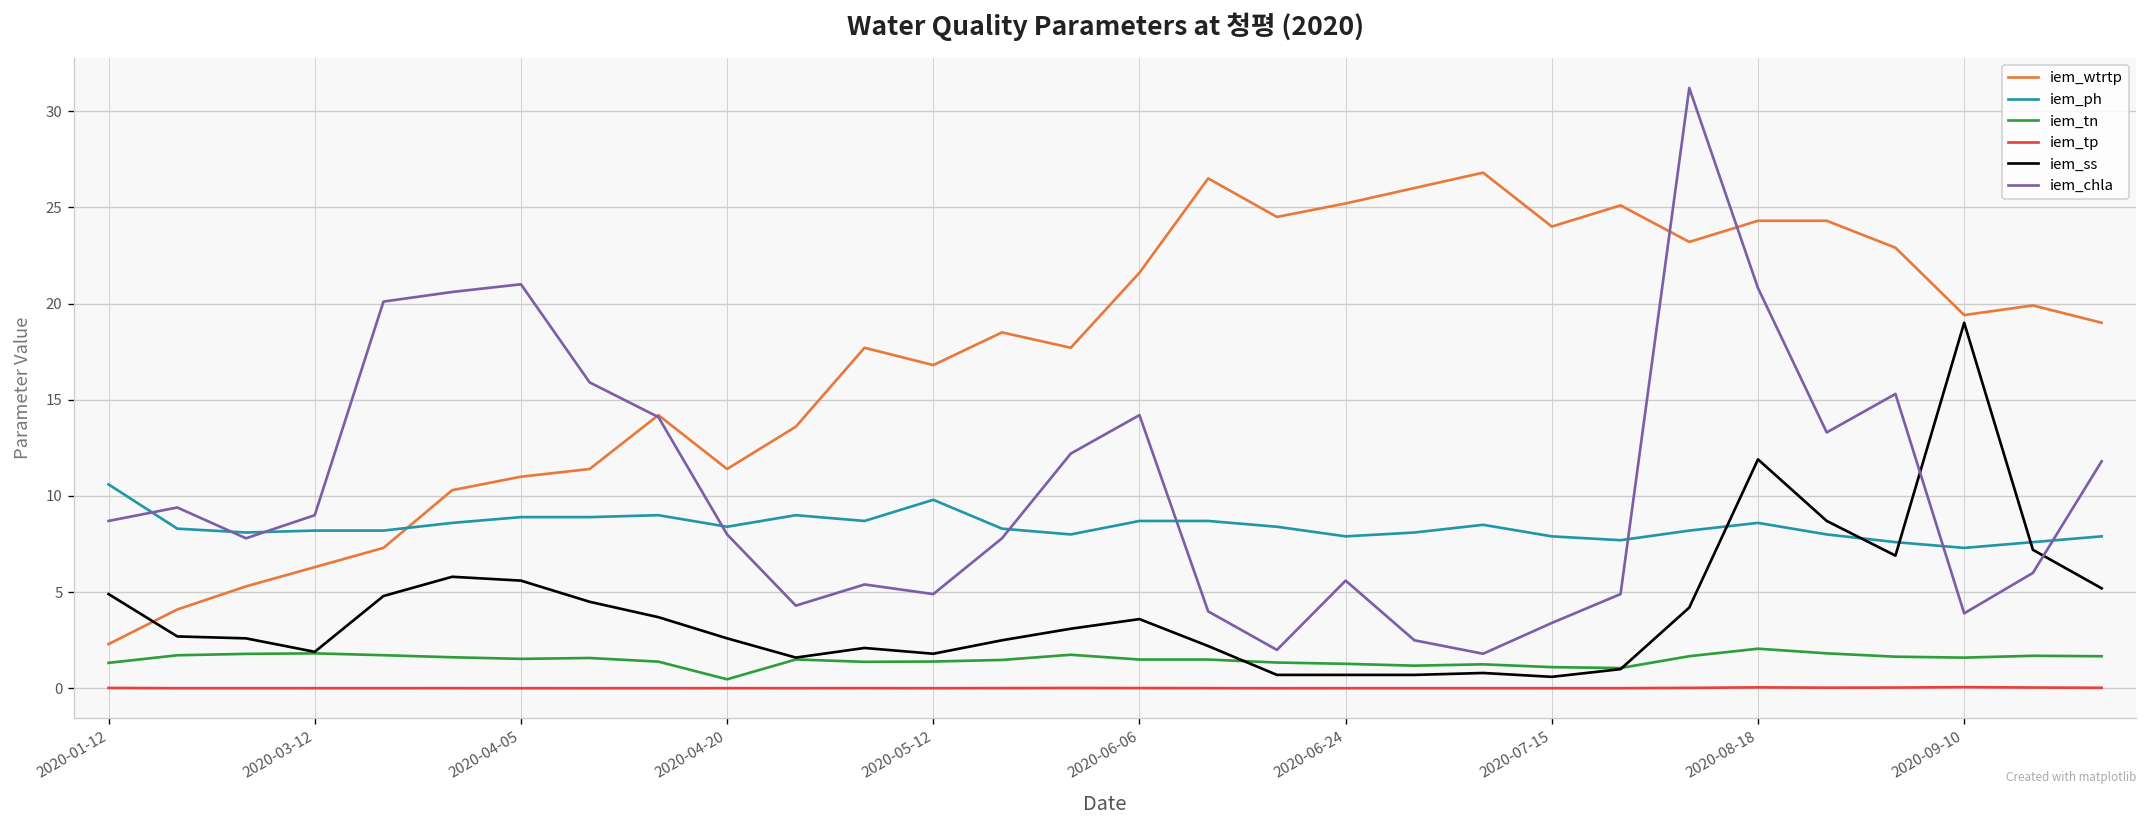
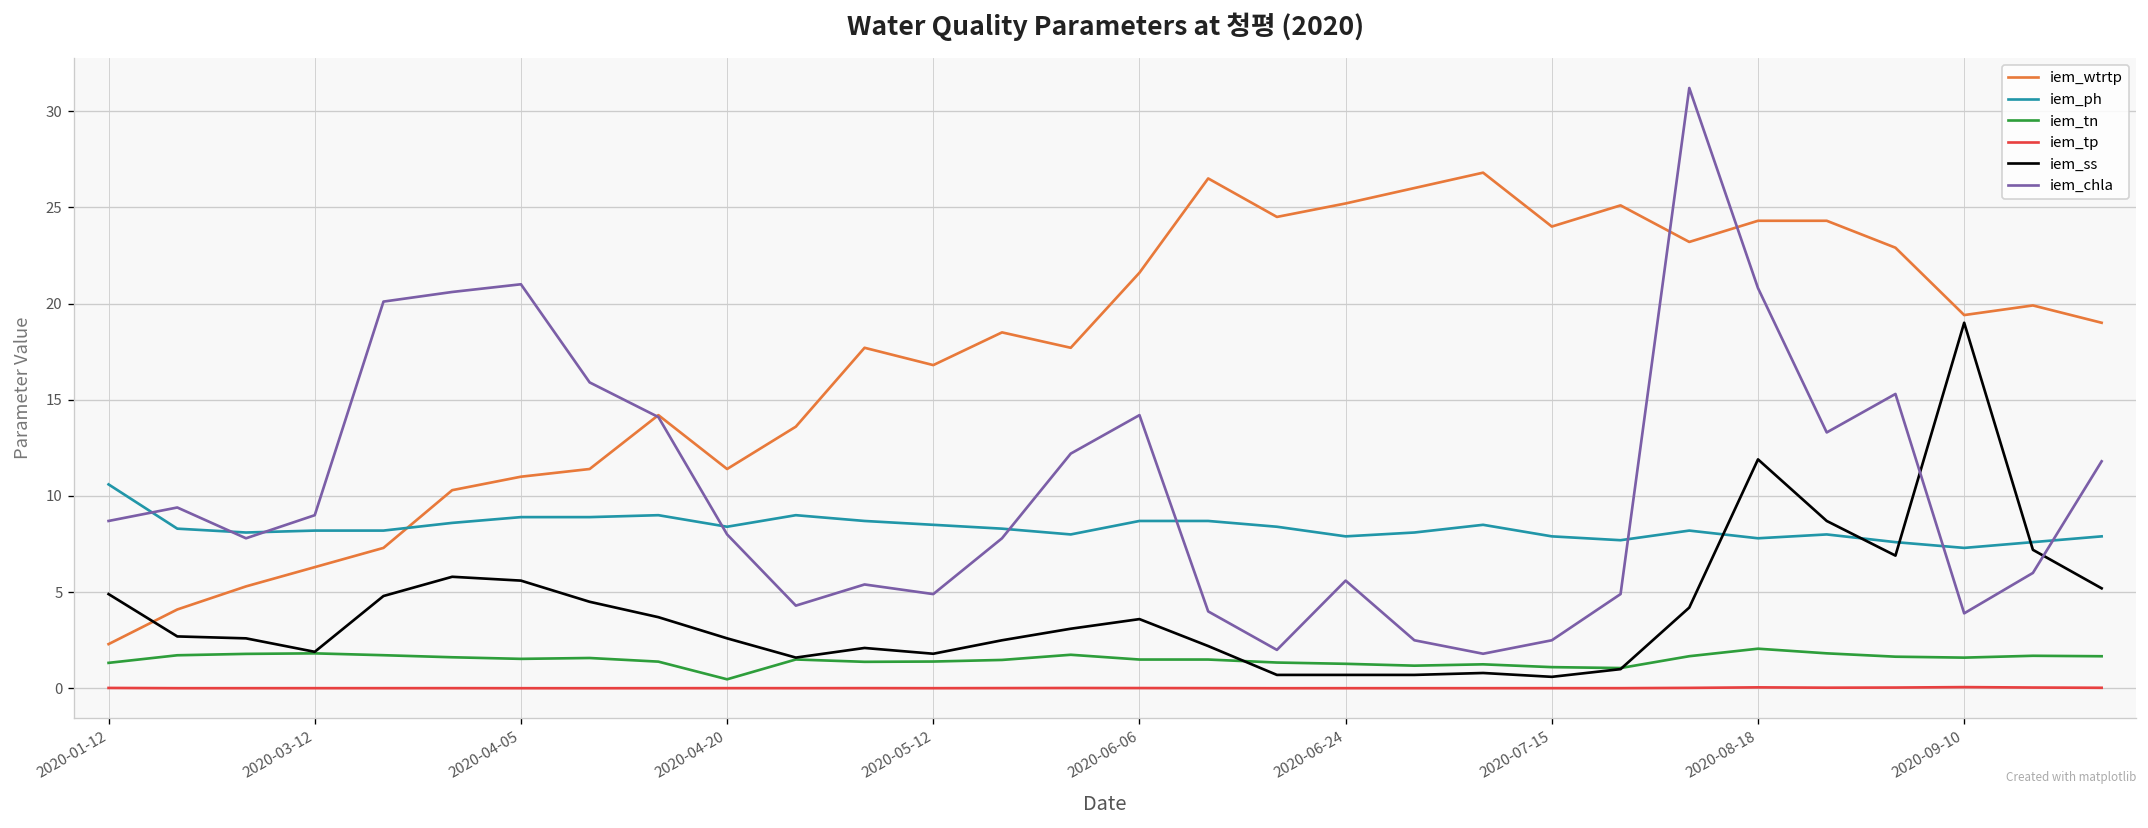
iem_ph, 2020-05-12: 9.8 -> 8.5
iem_chla, 2020-07-15: 3.4 -> 2.5
iem_ph, 2020-08-18: 8.6 -> 7.8
